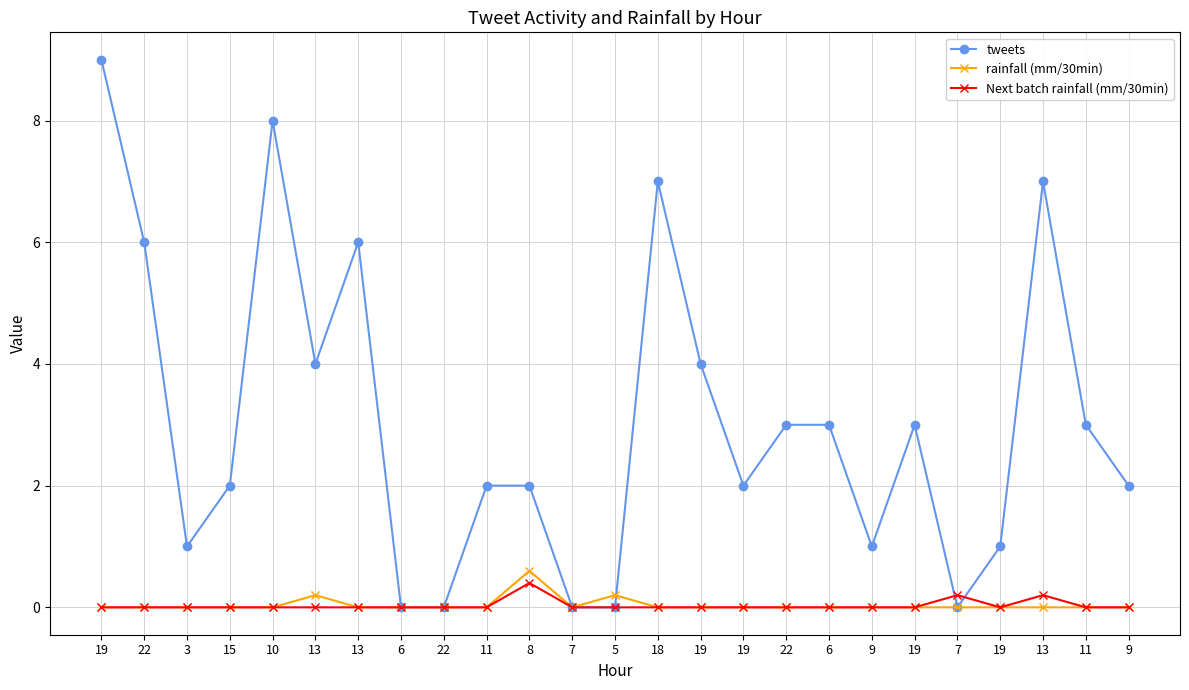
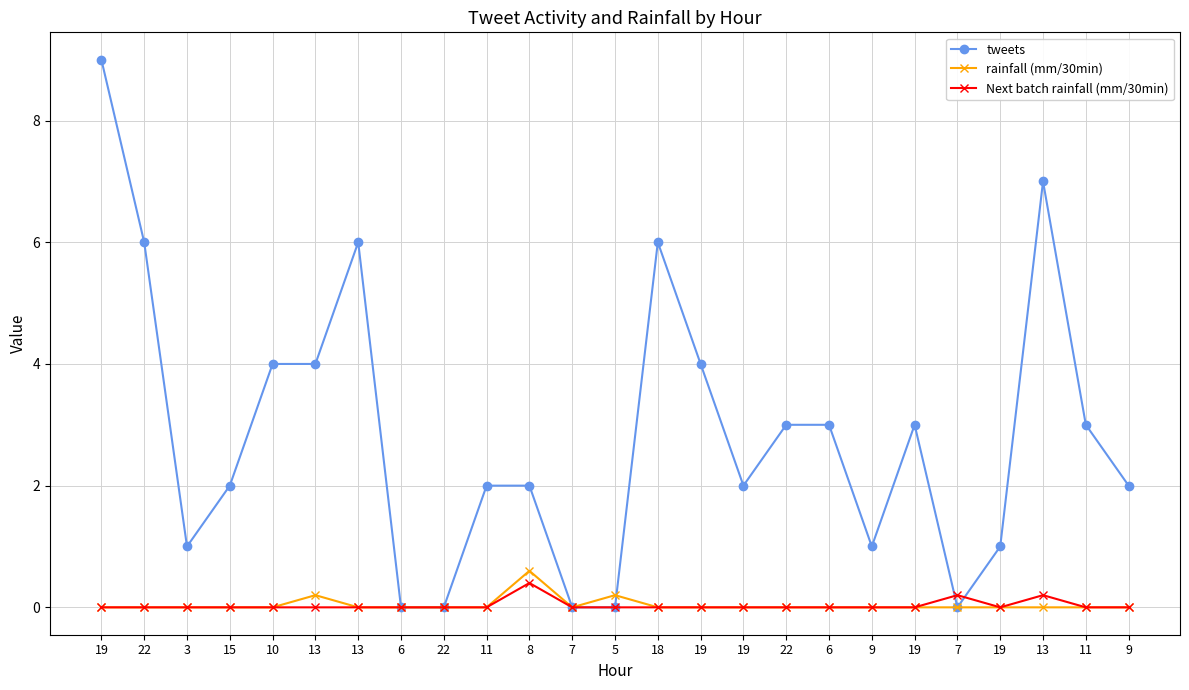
tweets, 10: 8 -> 4
tweets, 18: 7 -> 6
